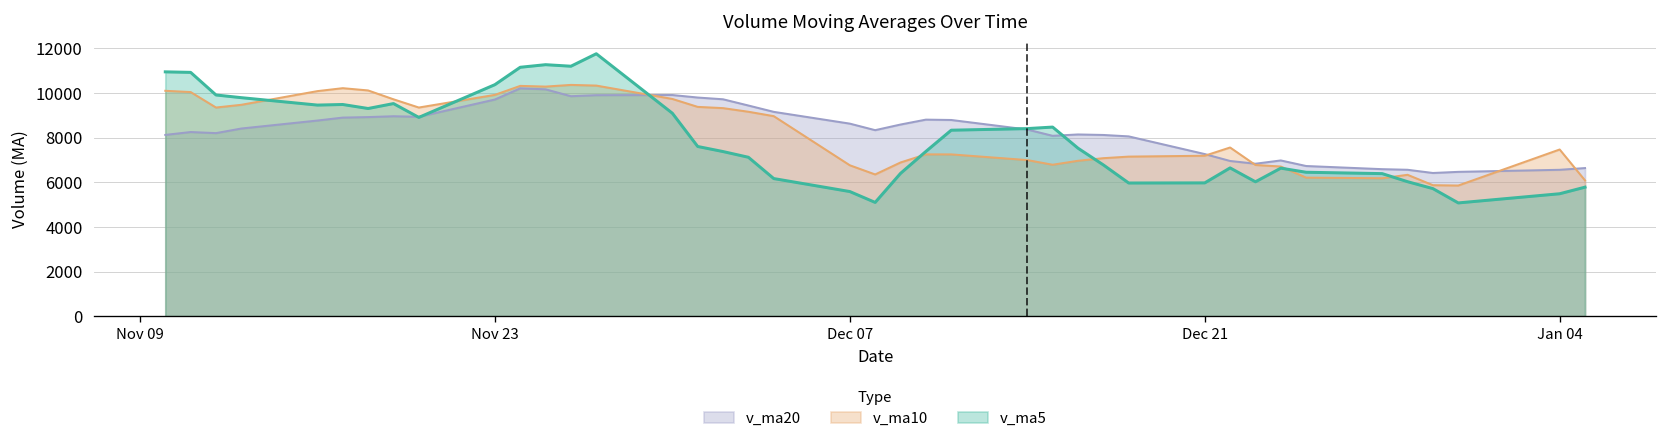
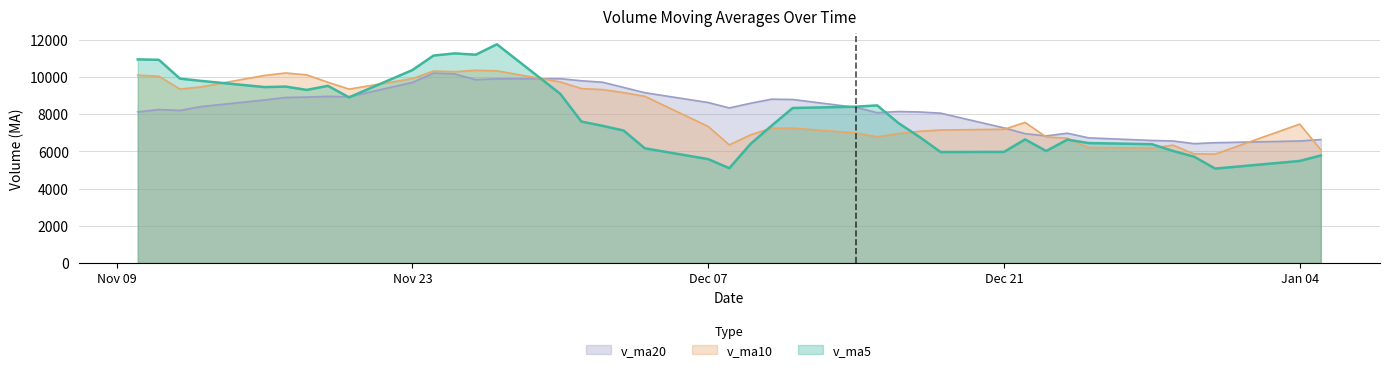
v_ma10, Dec 07: 6800 -> 7300
